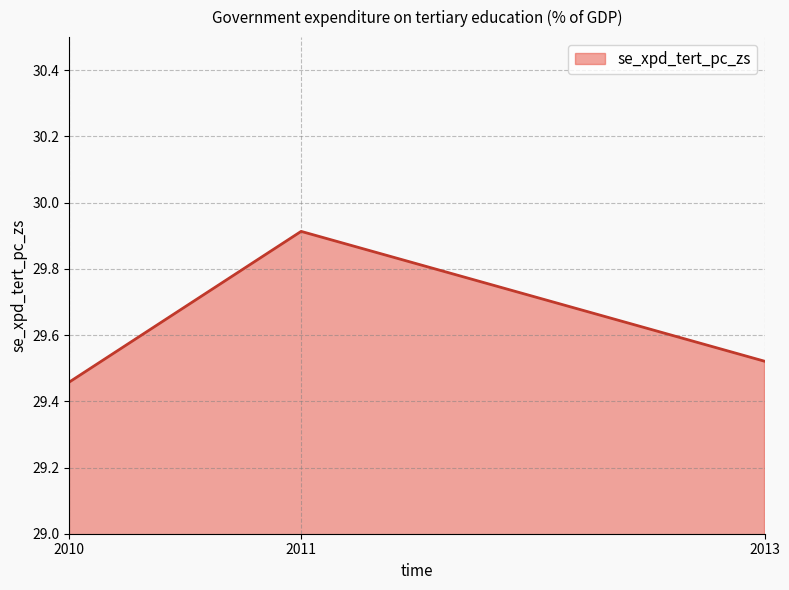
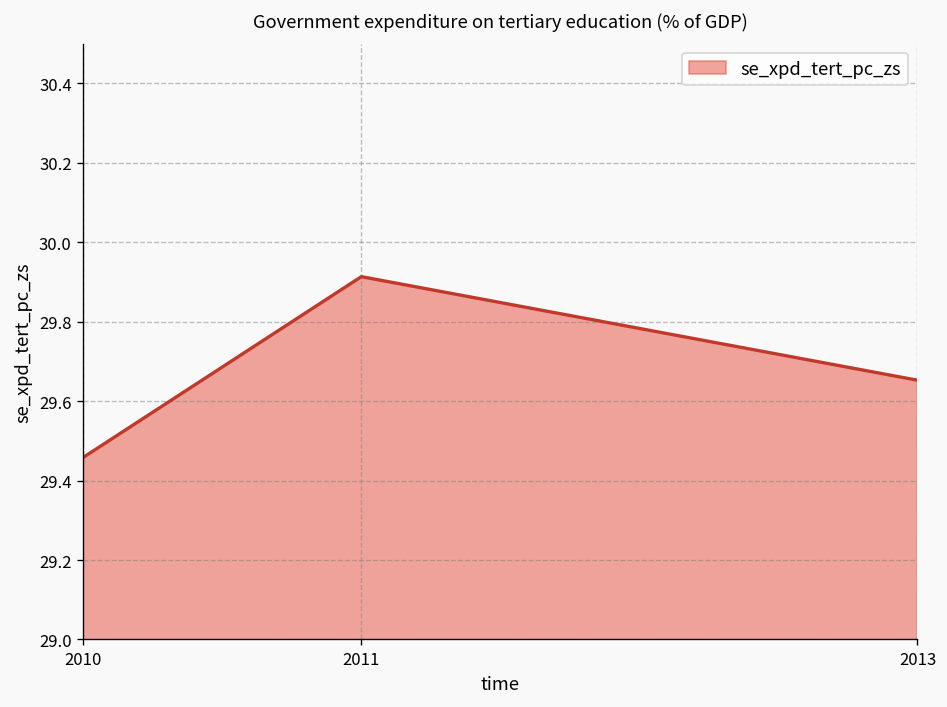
2013: 29.52 -> 29.65
